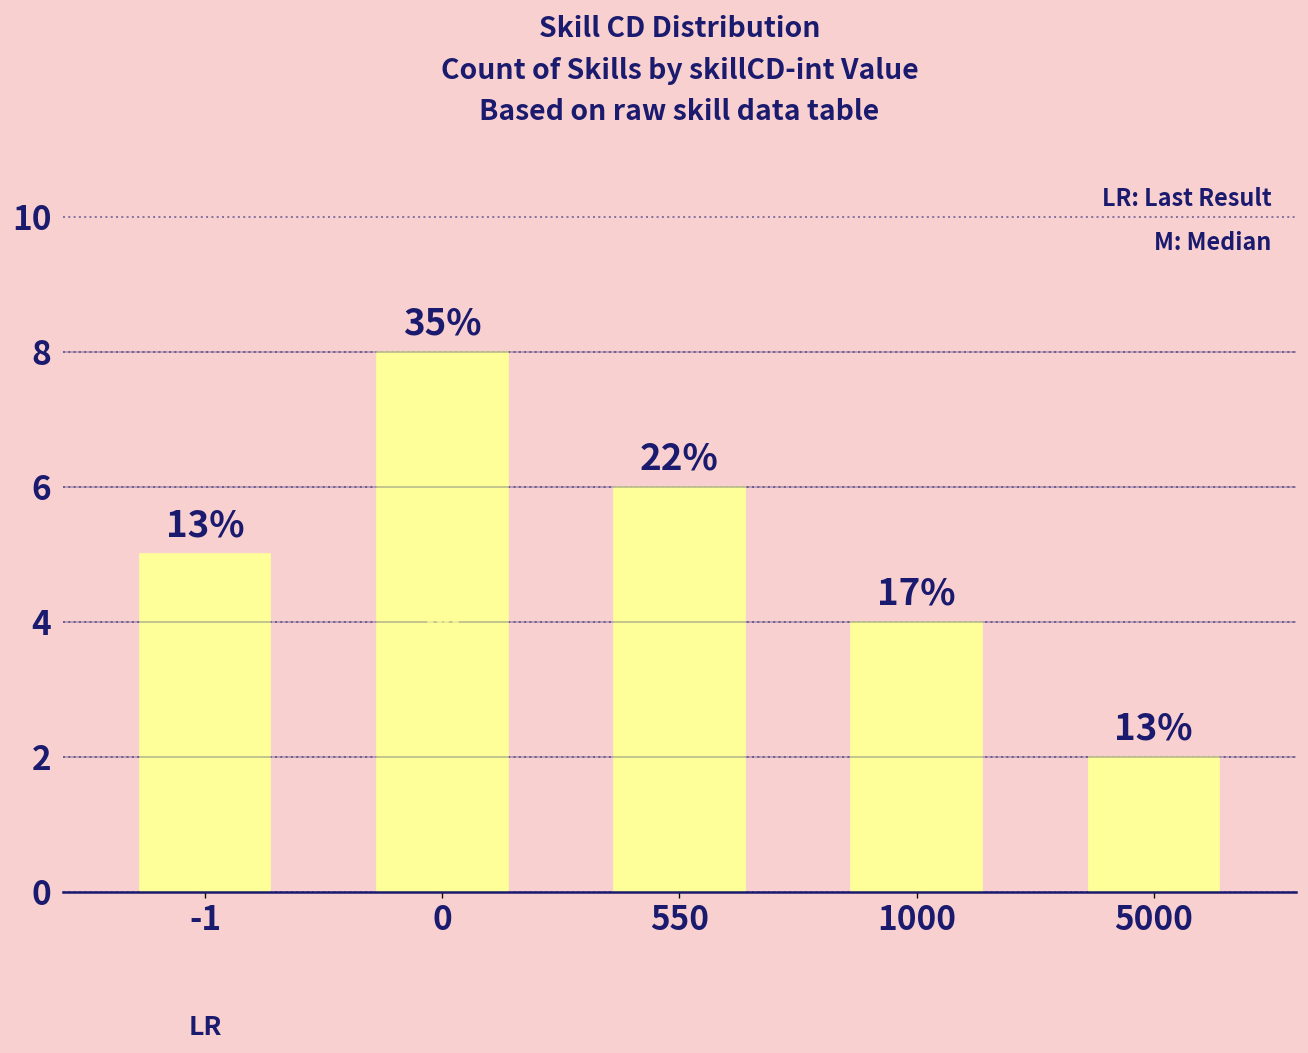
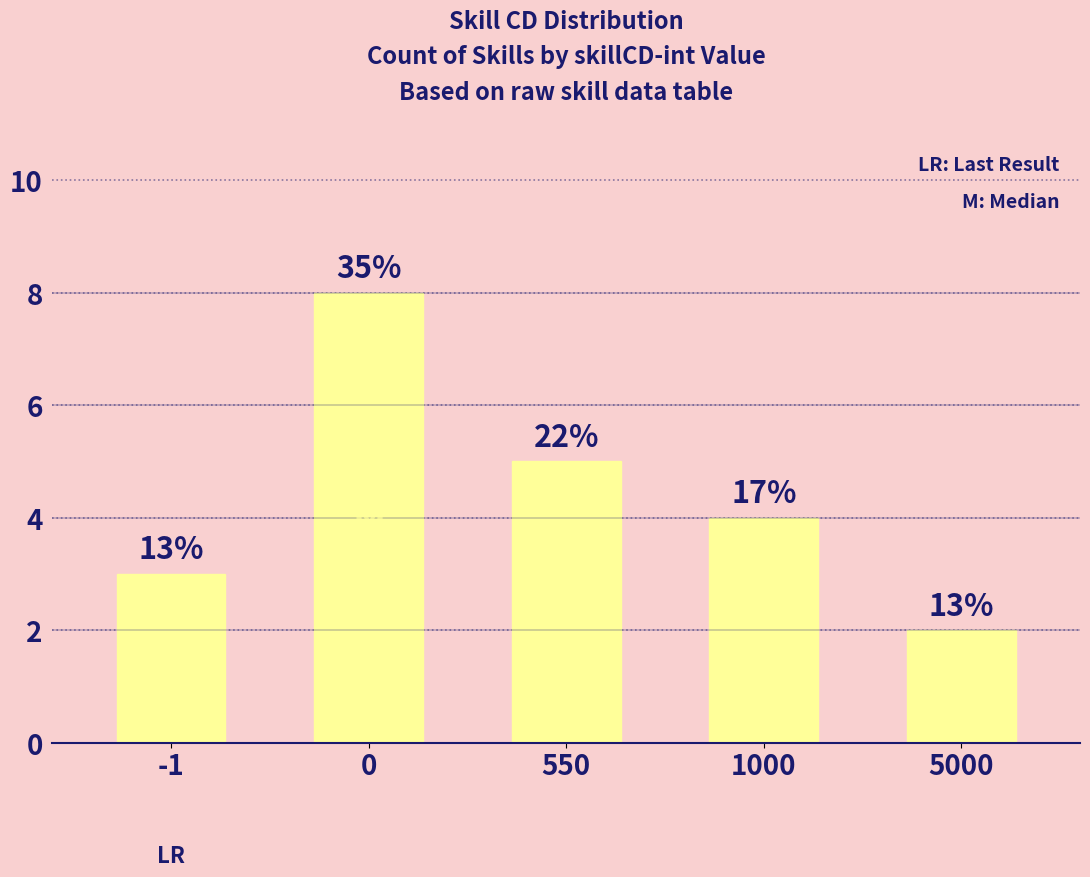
-1: 5 -> 3
550: 6 -> 5
